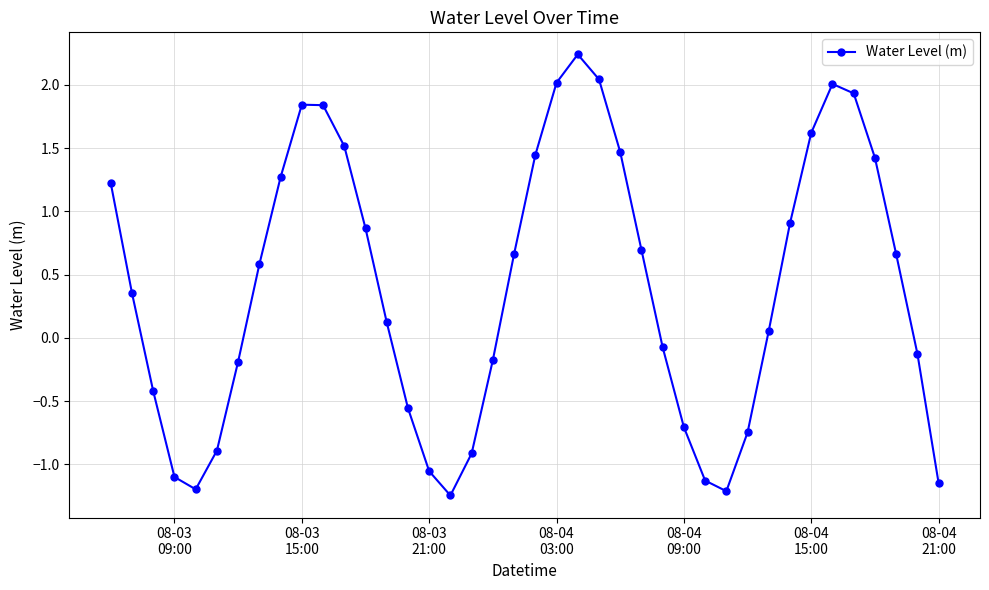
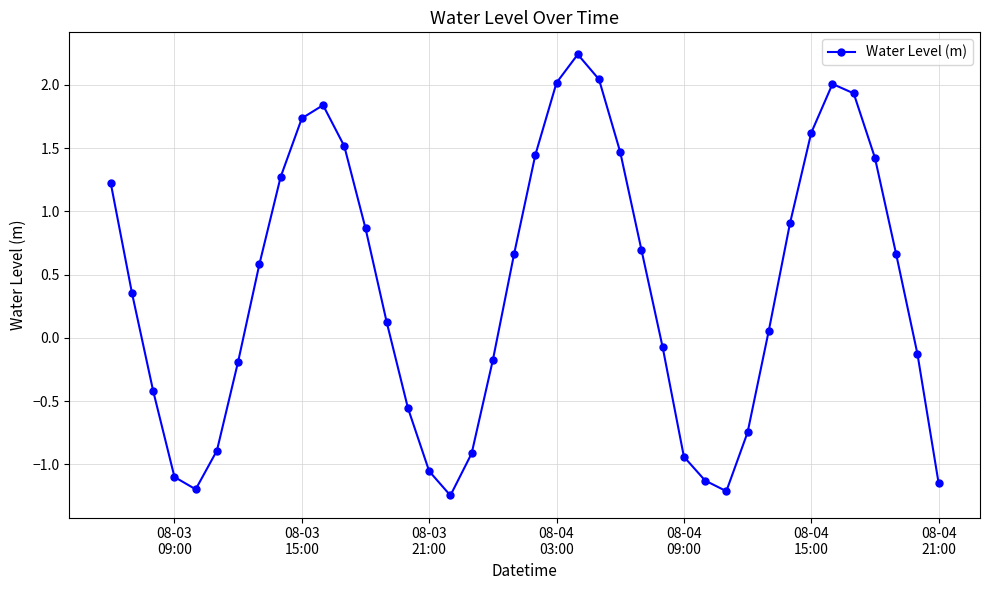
08-03 15:00: 1.84 -> 1.74
08-04 09:00: -0.71 -> -0.94
